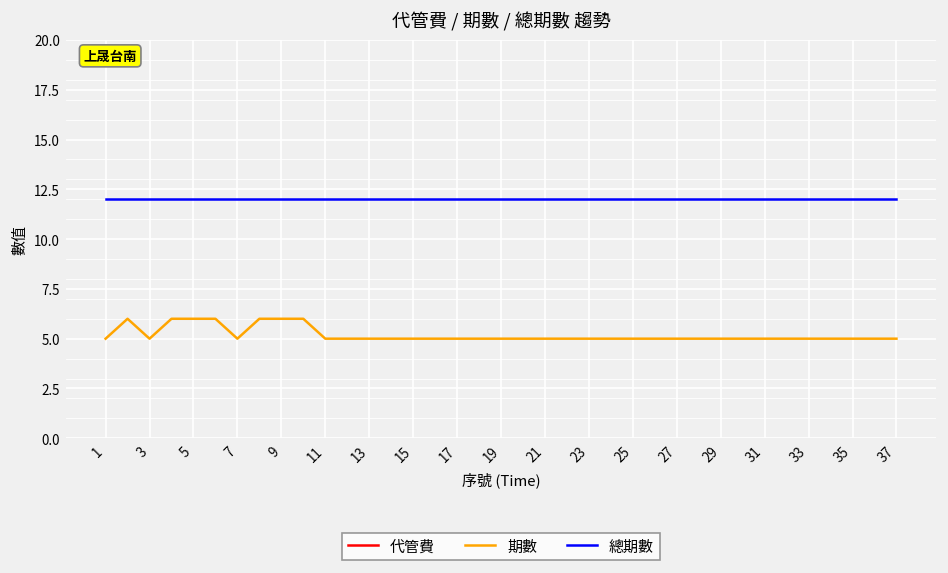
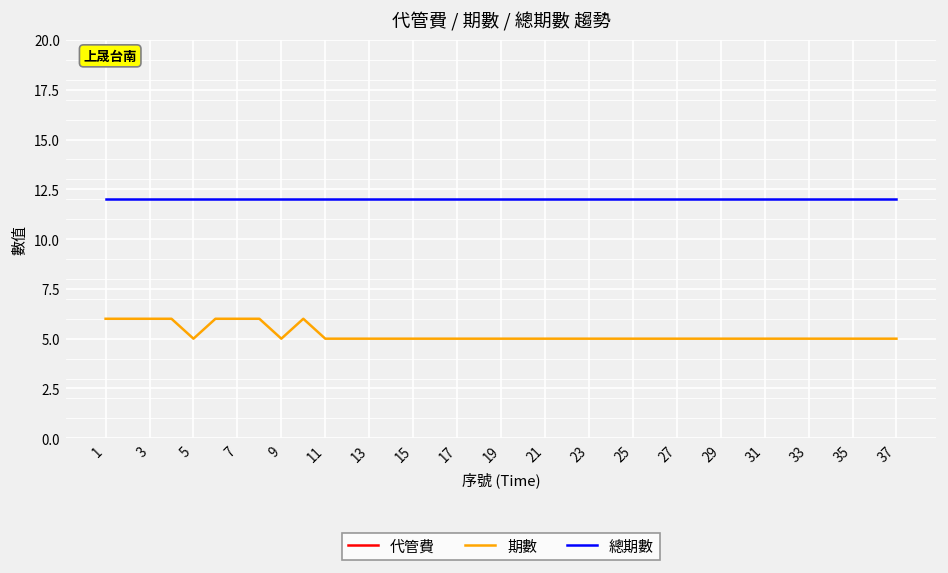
期數, 1: 5 -> 6
期數, 3: 5 -> 6
期數, 5: 6 -> 5
期數, 7: 5 -> 6
期數, 9: 6 -> 5
